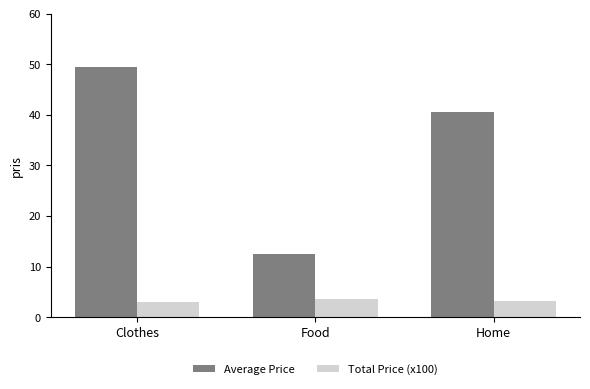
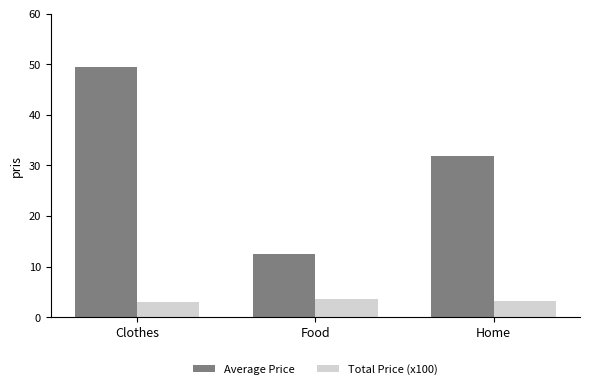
Average Price, Home: 41 -> 32
